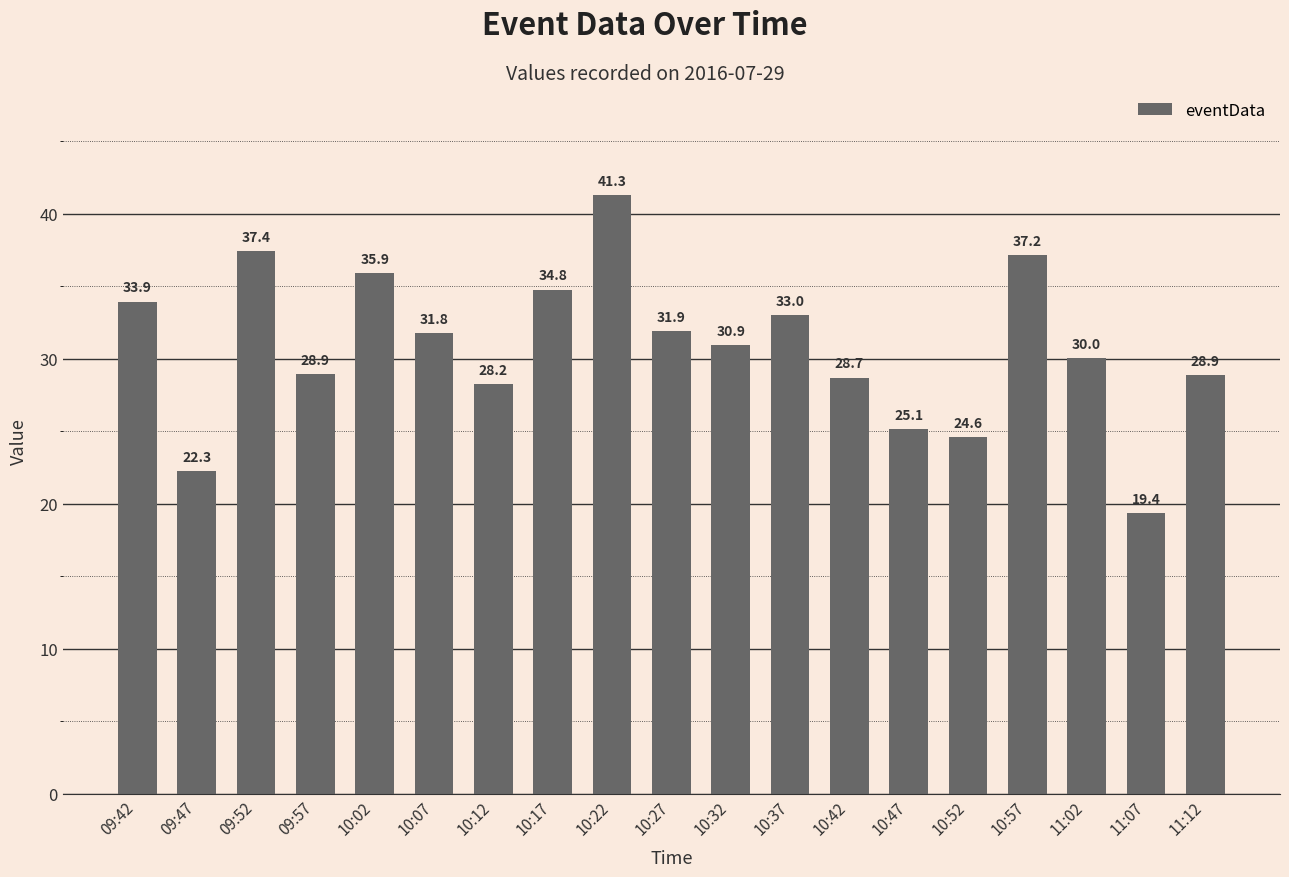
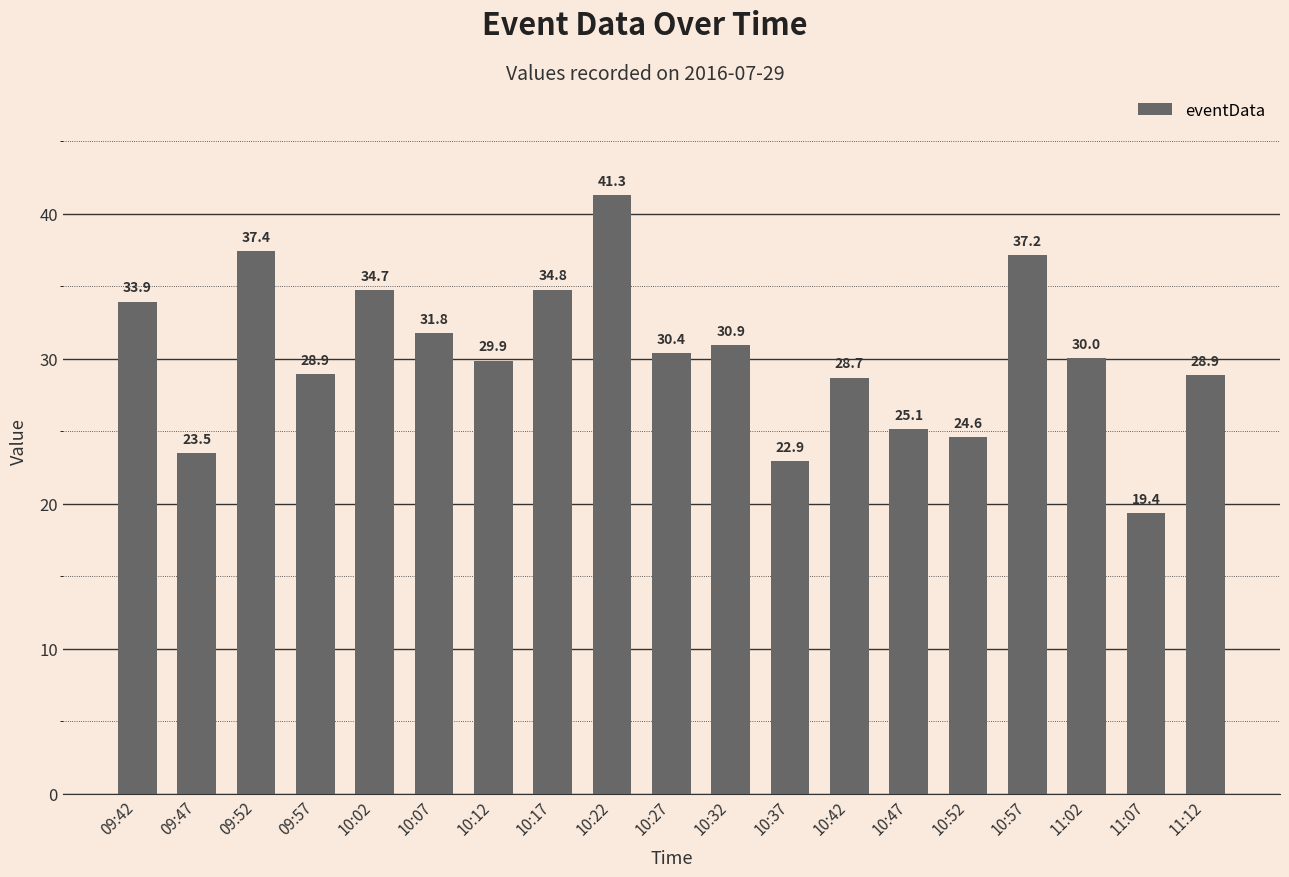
09:47: 22.3 -> 23.5
10:02: 35.9 -> 34.7
10:12: 28.2 -> 29.9
10:27: 31.9 -> 30.4
10:37: 33.0 -> 22.9
